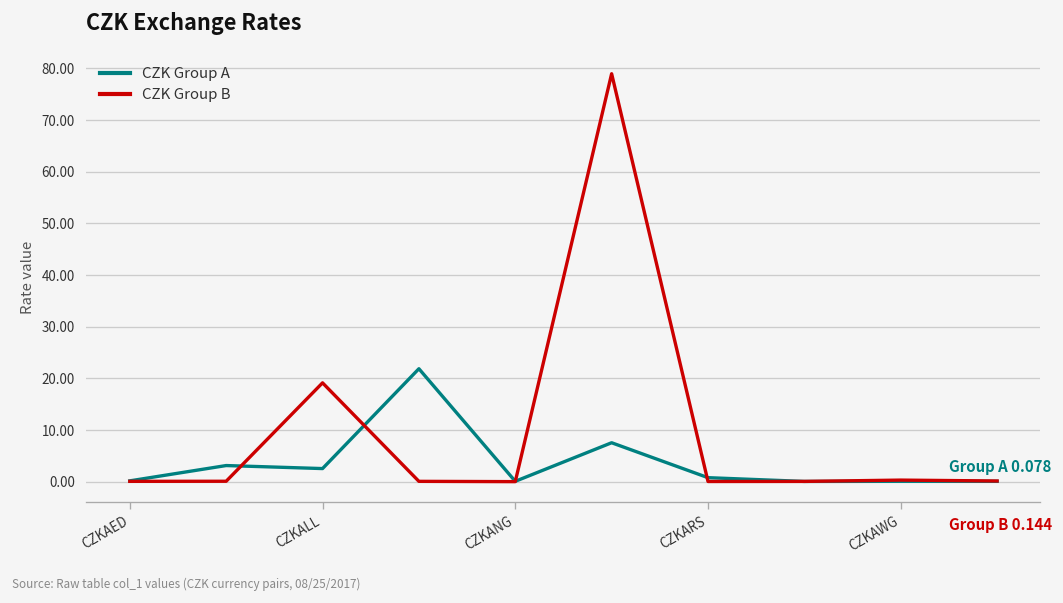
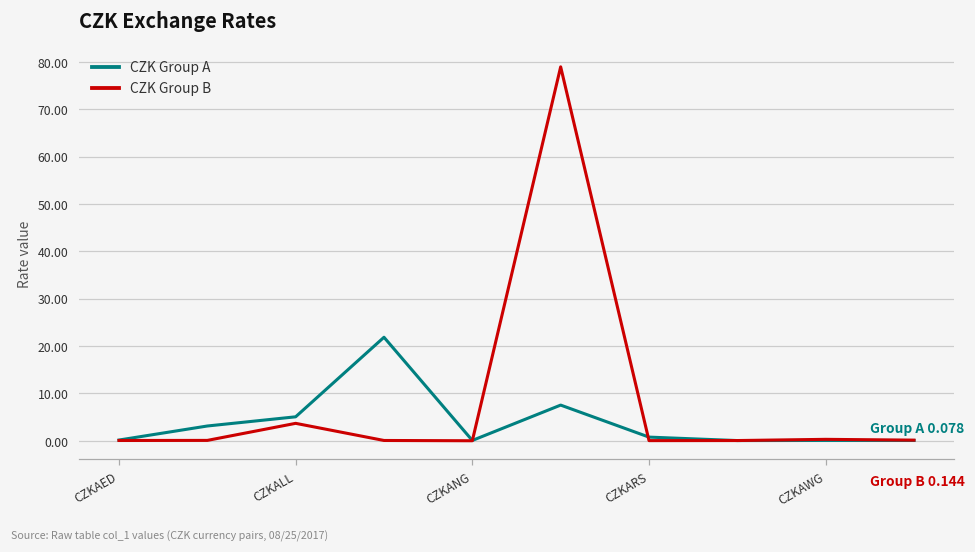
CZK Group A, CZKALL: 3 -> 5
CZK Group B, CZKALL: 19 -> 4
